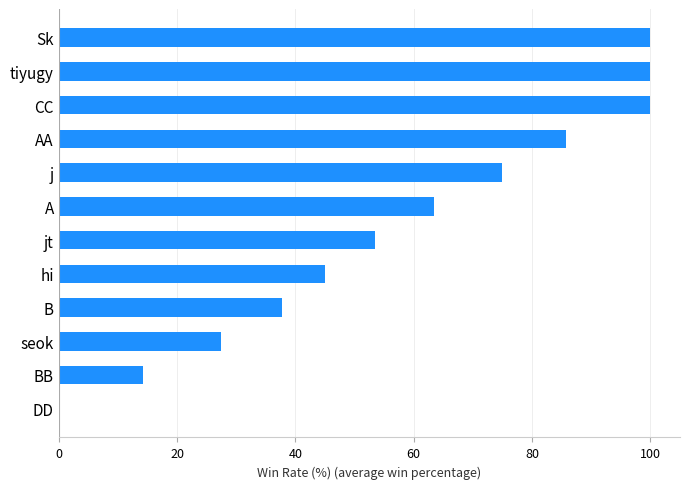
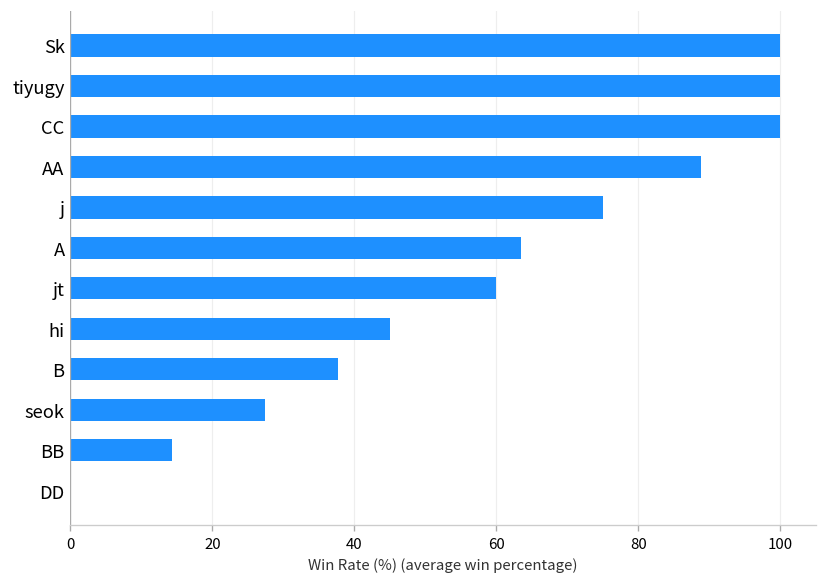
AA: 86 -> 89
jt: 53 -> 60
